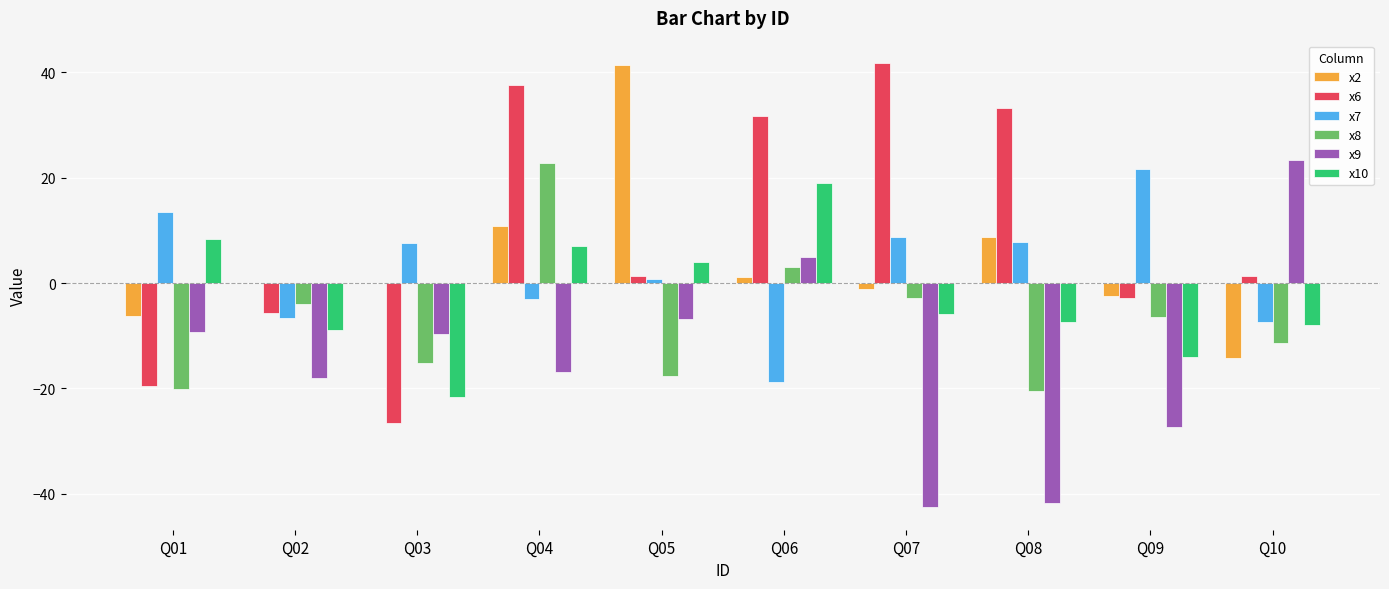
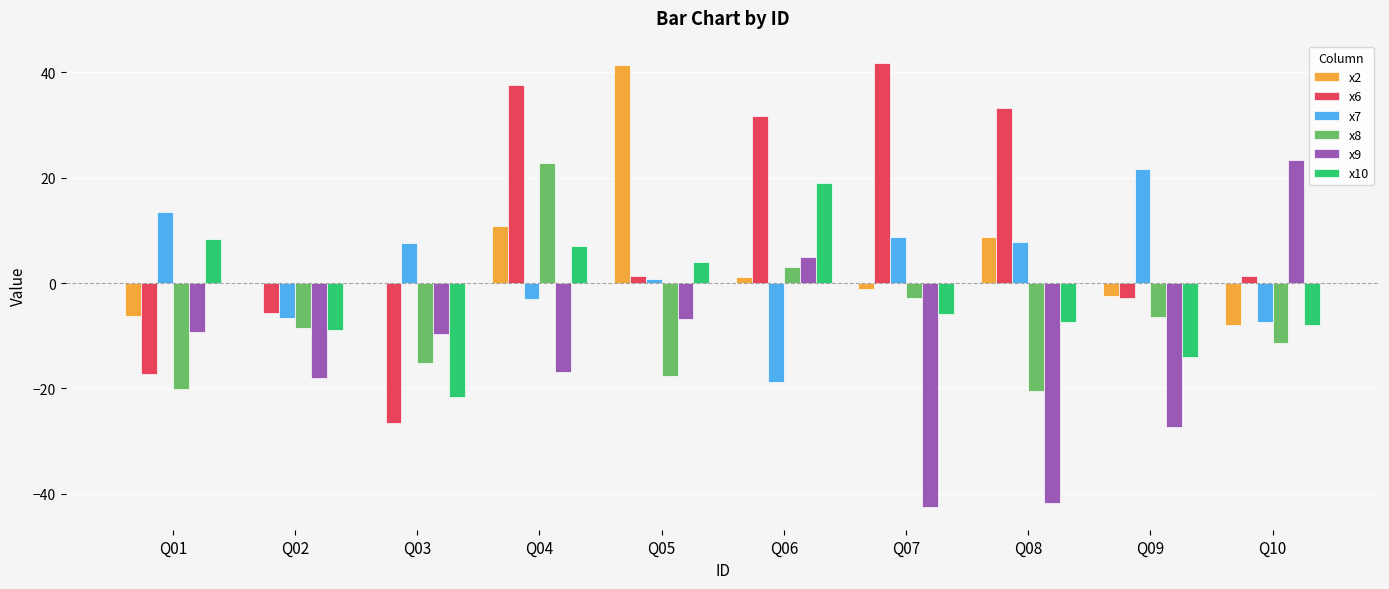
x6, Q01: -20 -> -17
x8, Q02: -4 -> -8
x2, Q10: -14 -> -8
